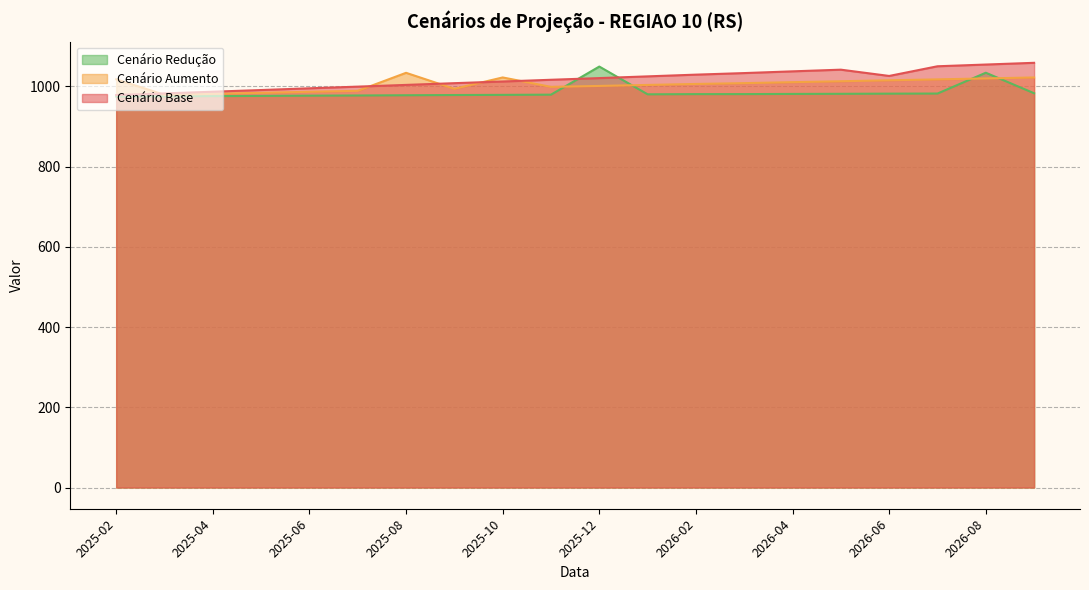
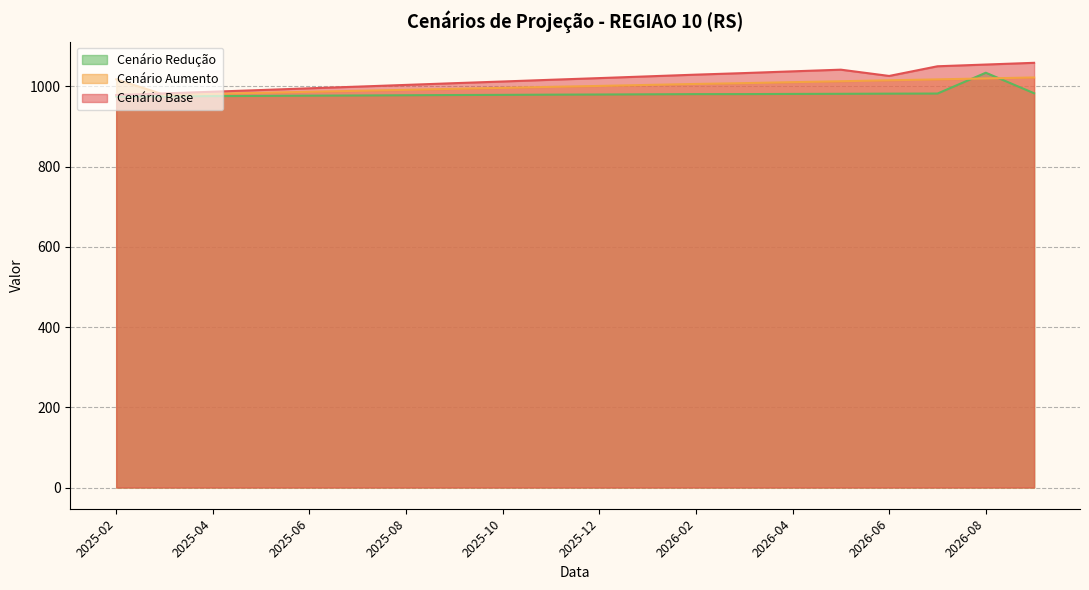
Cenário Aumento, 2025-08: 1030 -> 990
Cenário Aumento, 2025-10: 1020 -> 1000
Cenário Redução, 2025-12: 1050 -> 980
